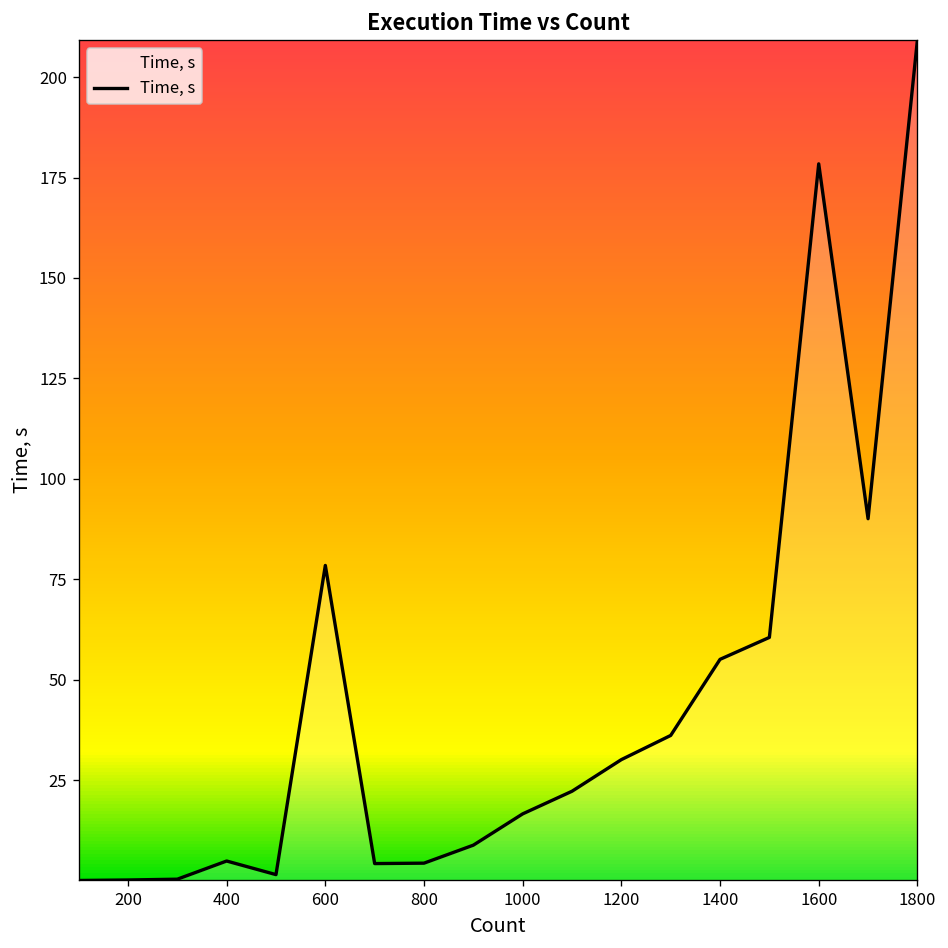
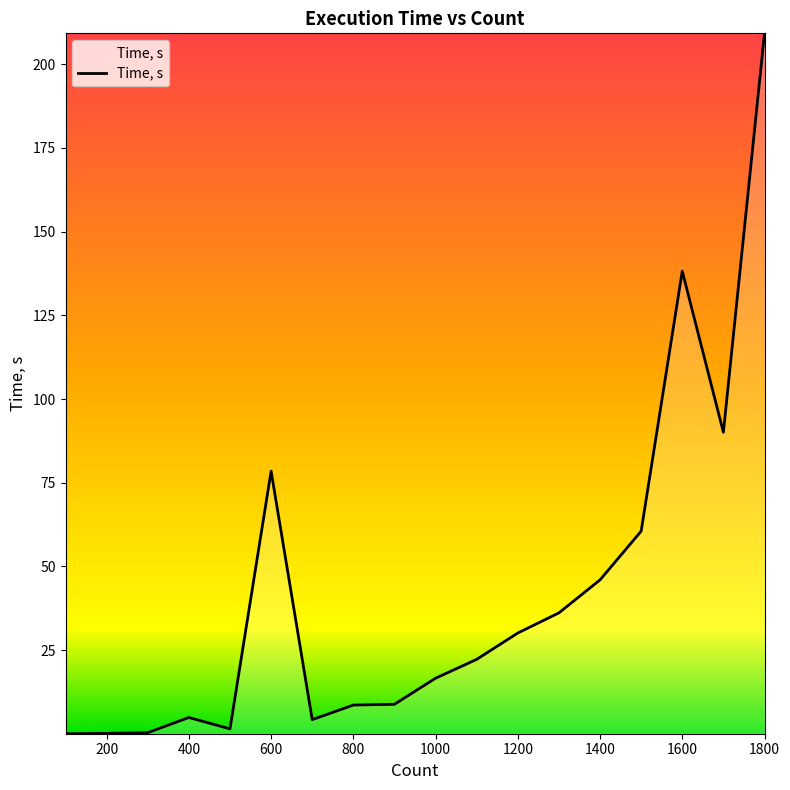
800: 4 -> 9
1400: 55 -> 46
1600: 178 -> 138
